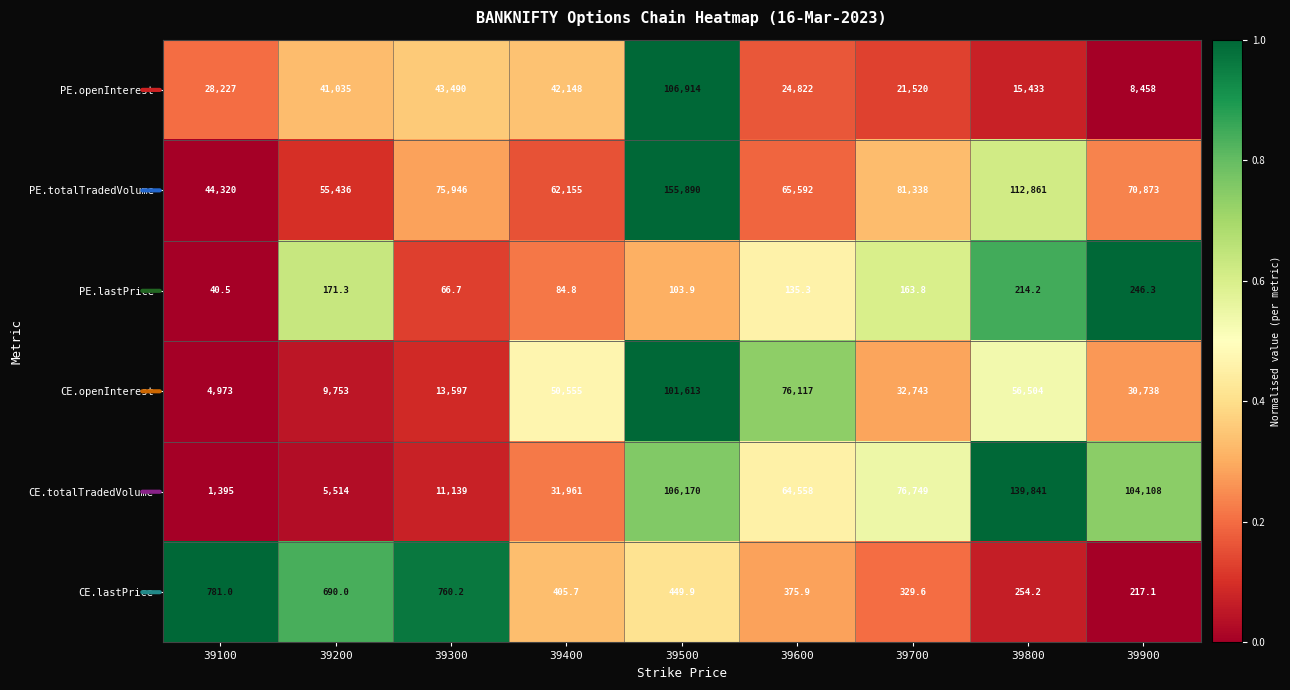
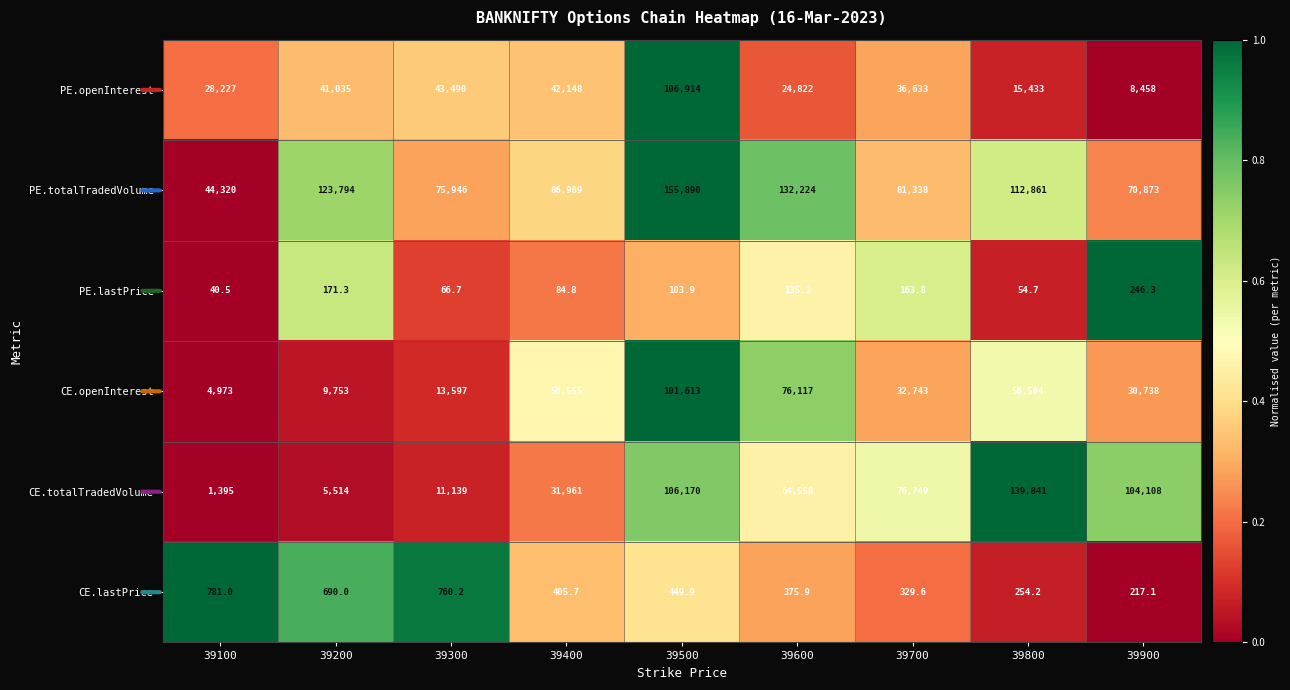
PE.openInterest, 39700: 21,520 -> 36,633
PE.totalTradedVolume, 39200: 55,436 -> 123,794
PE.totalTradedVolume, 39400: 62,155 -> 86,989
PE.totalTradedVolume, 39600: 65,592 -> 132,224
PE.lastPrice, 39800: 214.2 -> 54.7
